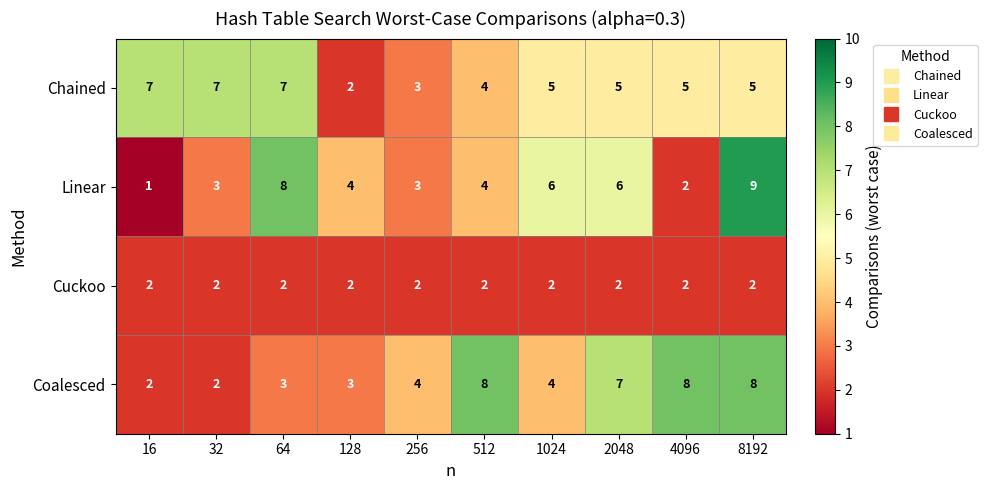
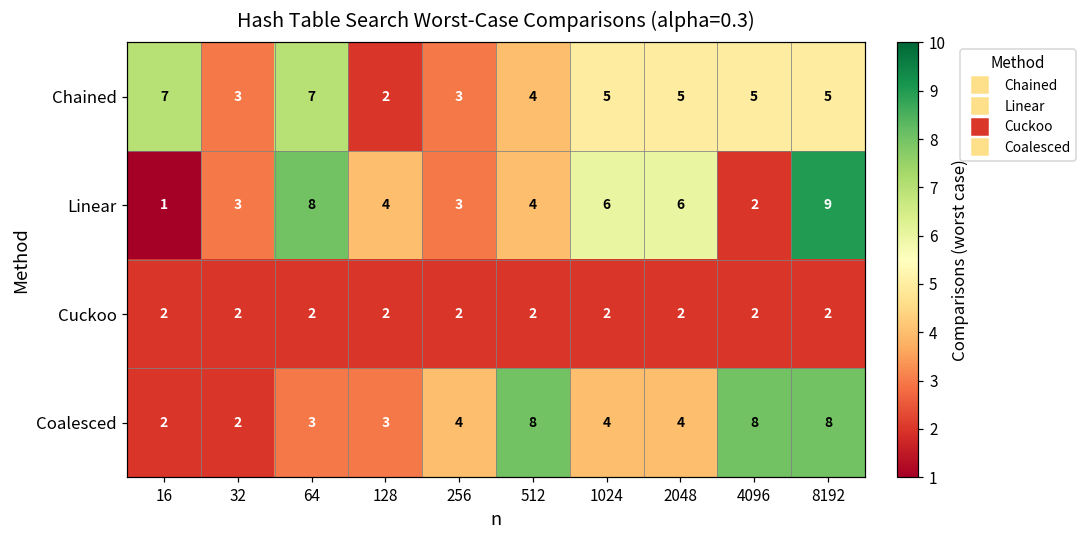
Chained, 32: 7 -> 3
Coalesced, 2048: 7 -> 4
